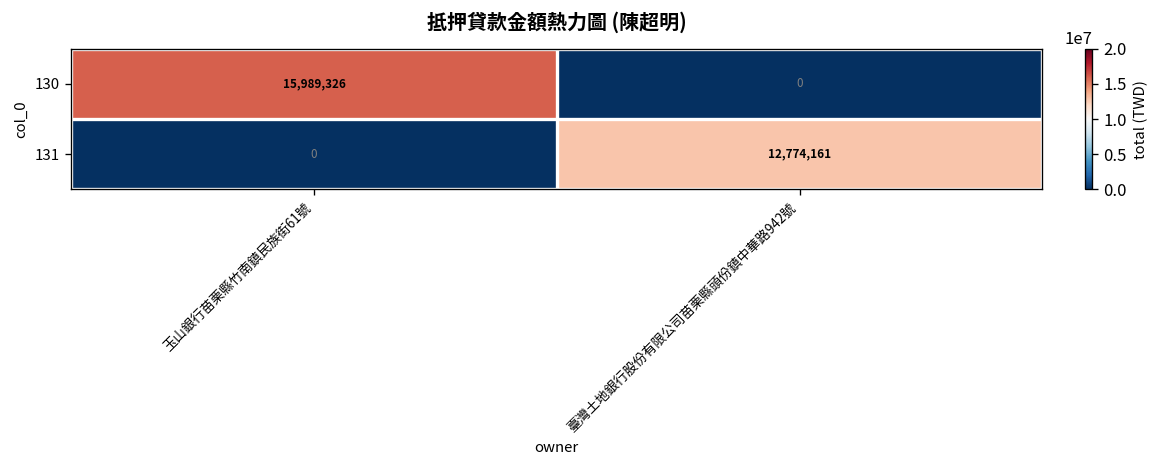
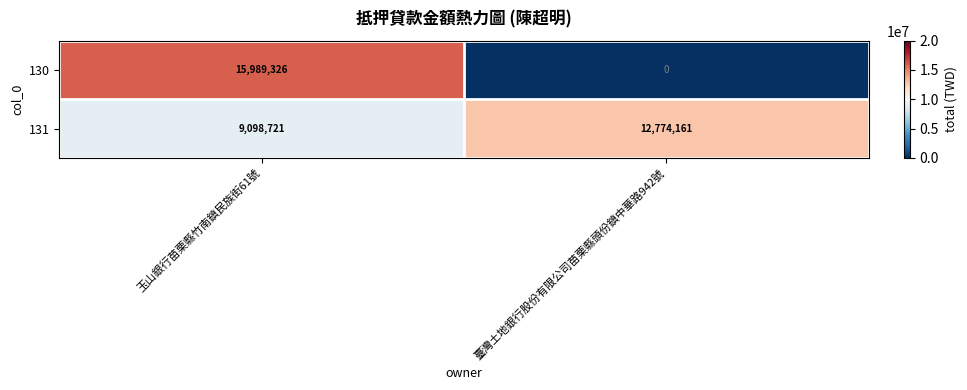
131, 玉山銀行苗栗縣竹南鎮民族街61號: 0 -> 9,098,721
